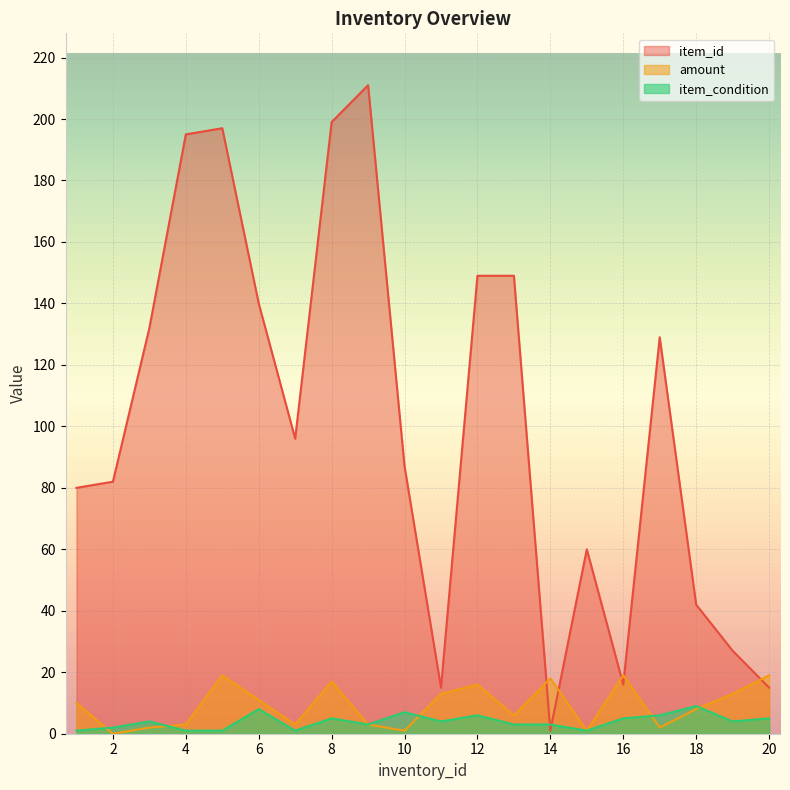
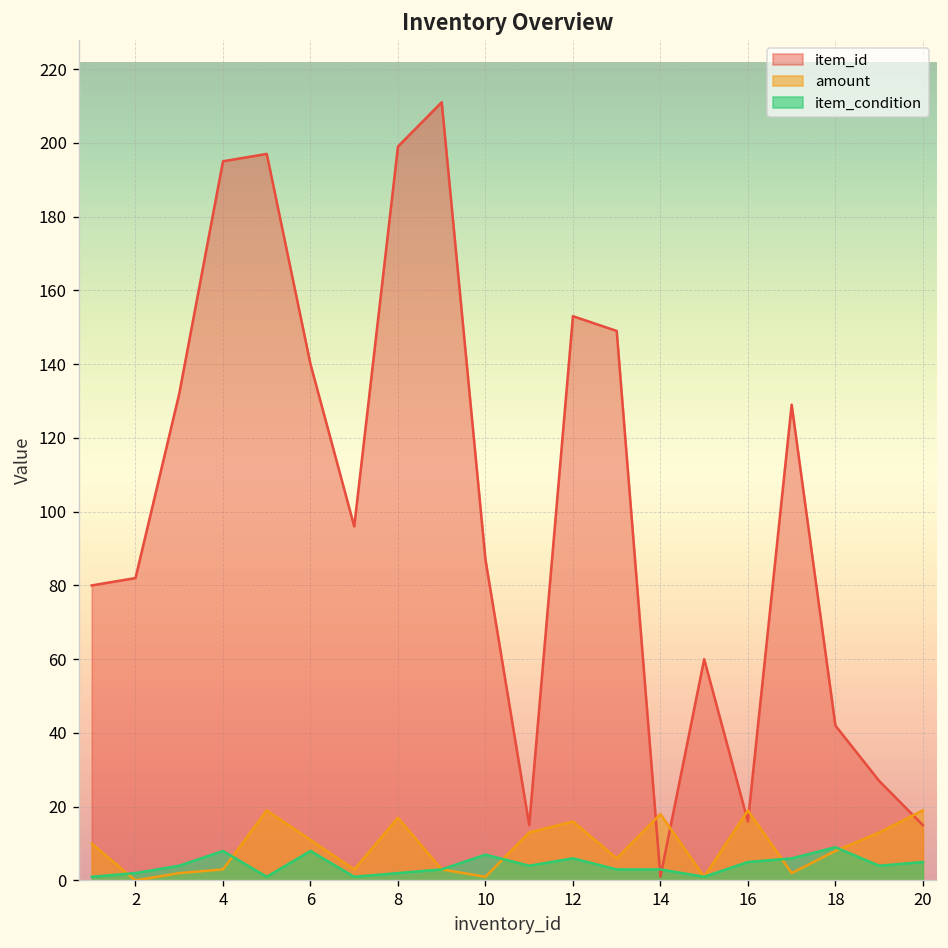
item_condition, 4: 1 -> 8
item_condition, 8: 5 -> 2
item_id, 12: 149 -> 153
